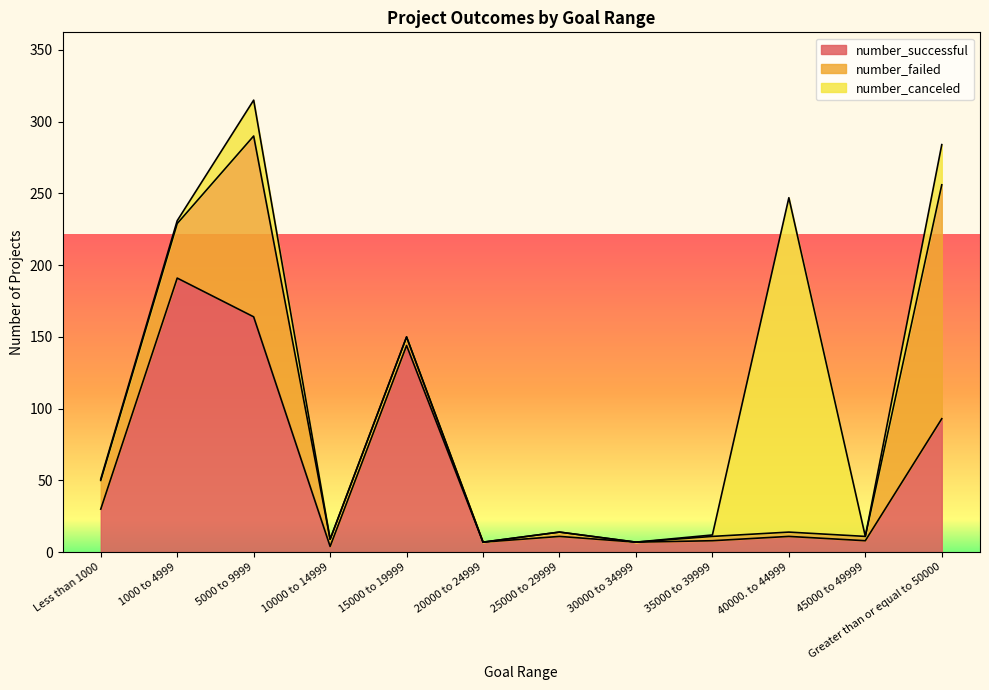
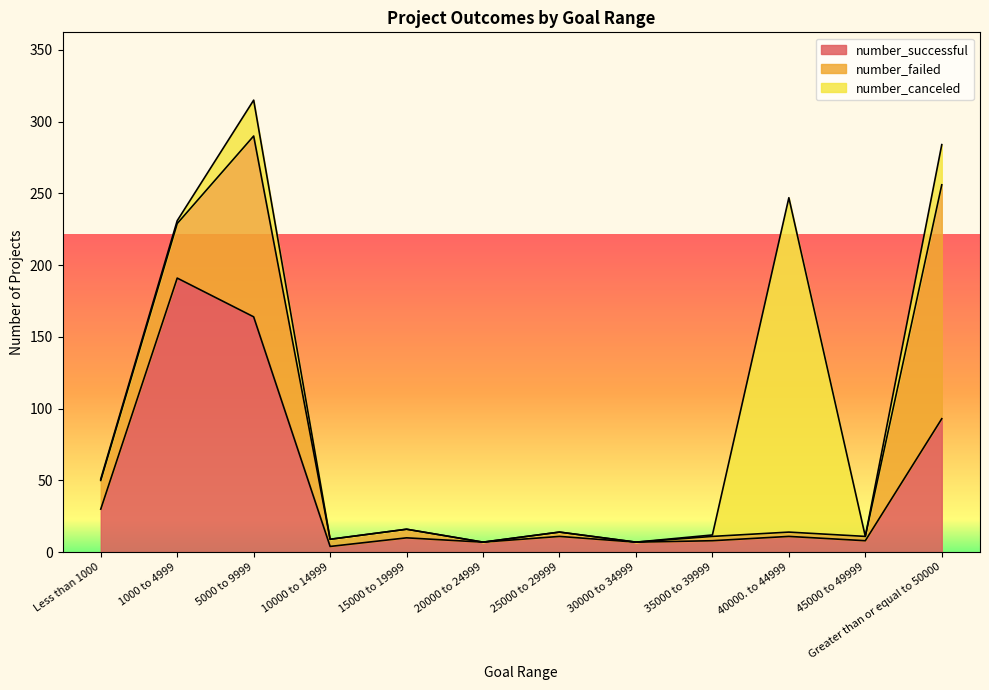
number_successful, 15000 to 19999: 144 -> 10
